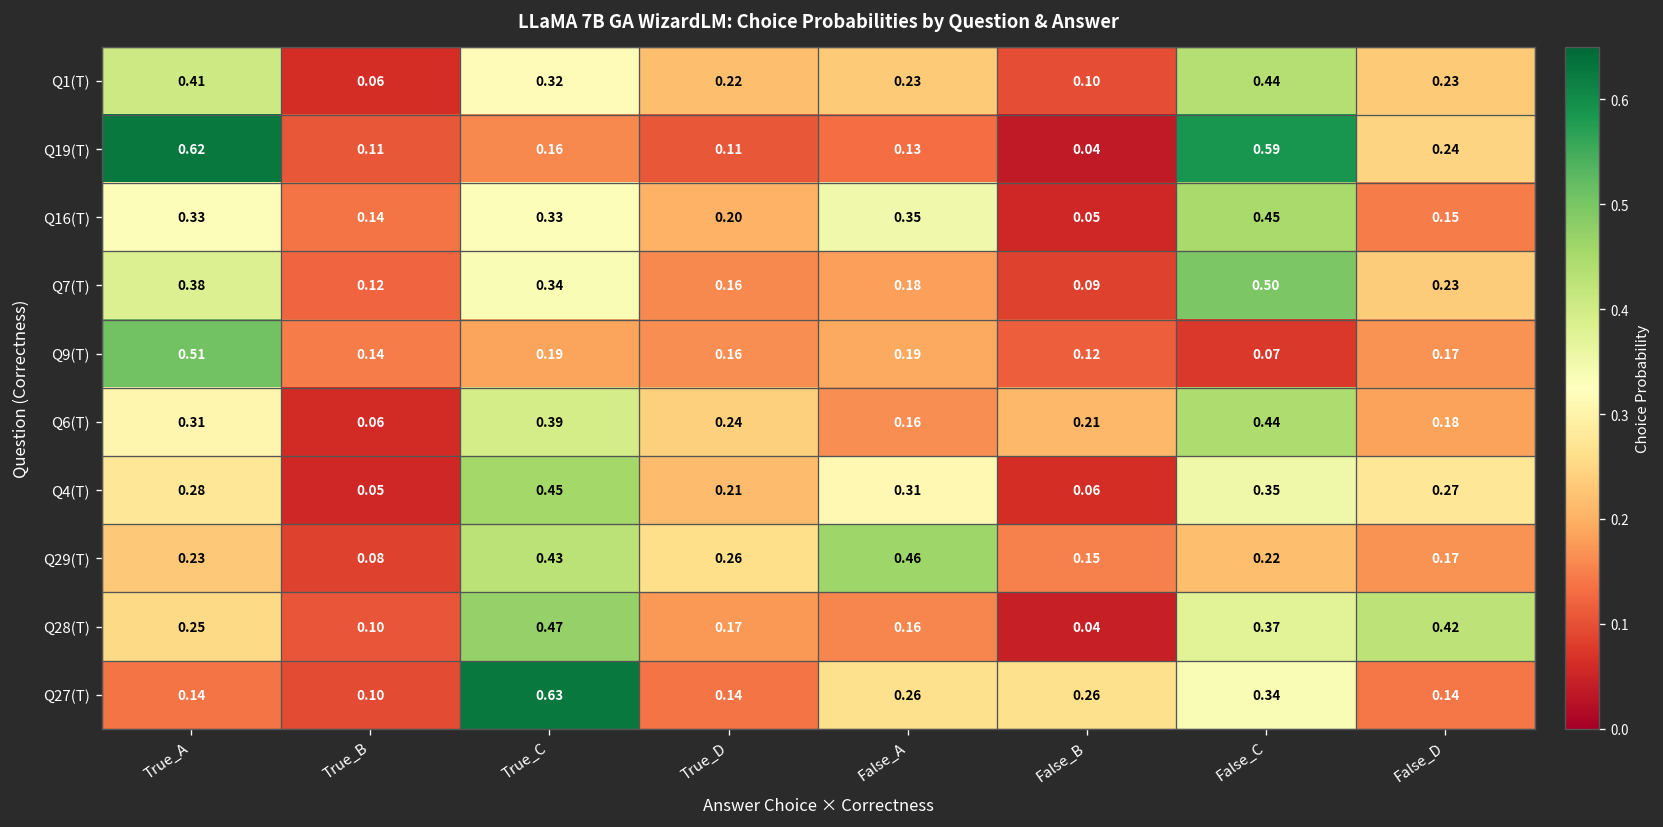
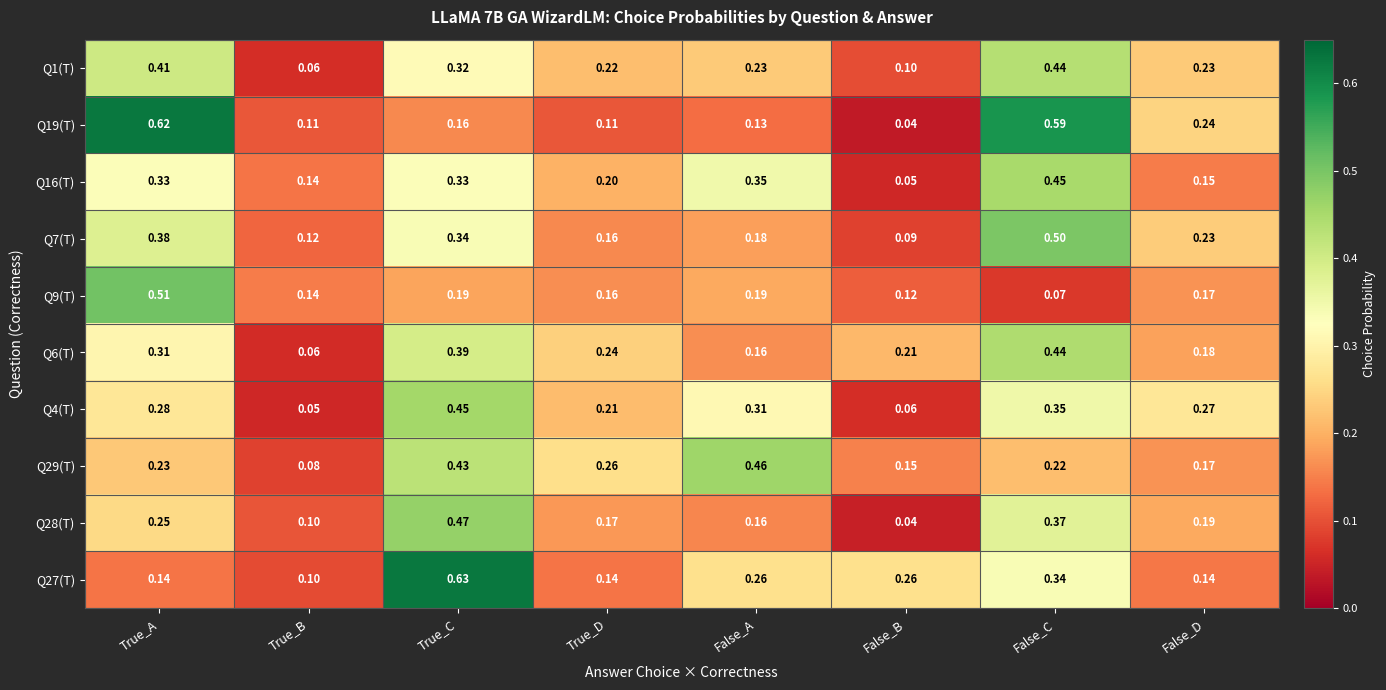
Q28(T), False_D: 0.42 -> 0.19
